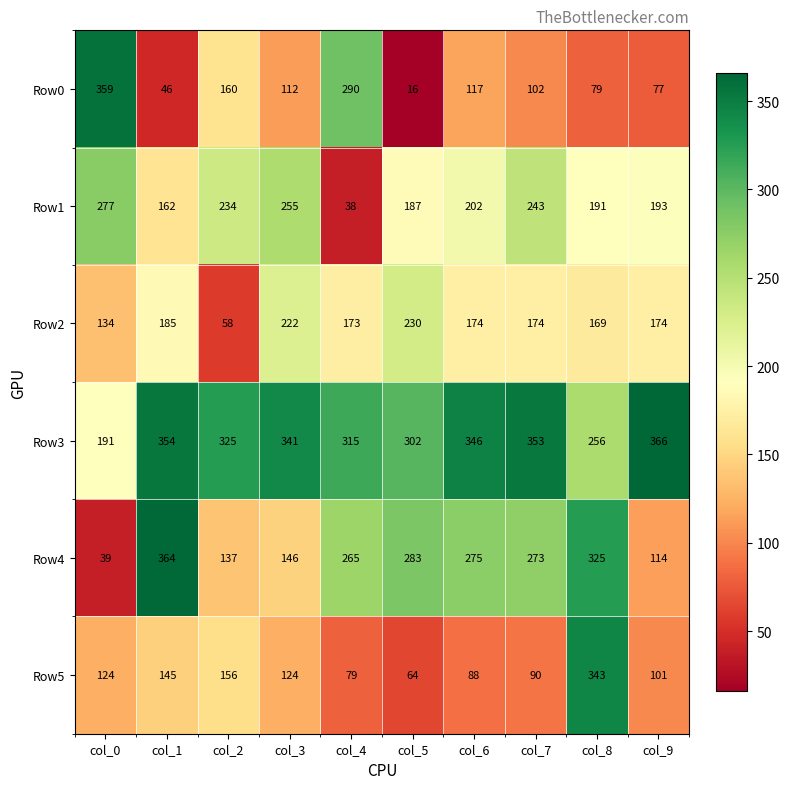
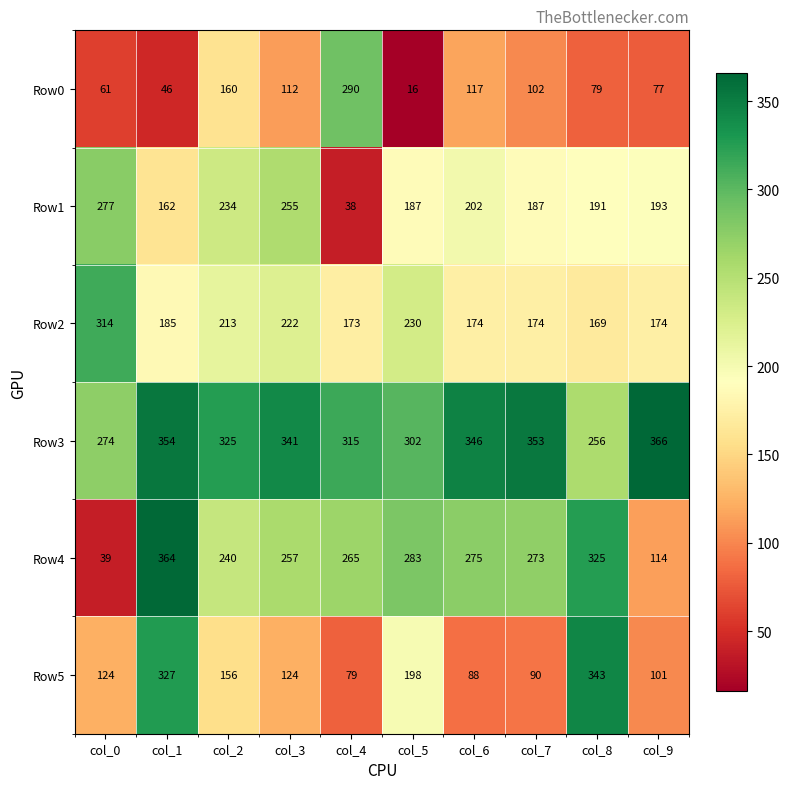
Row0, col_0: 359 -> 61
Row1, col_7: 243 -> 187
Row2, col_0: 134 -> 314
Row2, col_2: 58 -> 213
Row3, col_0: 191 -> 274
Row4, col_2: 137 -> 240
Row4, col_3: 146 -> 257
Row5, col_1: 145 -> 327
Row5, col_5: 64 -> 198
